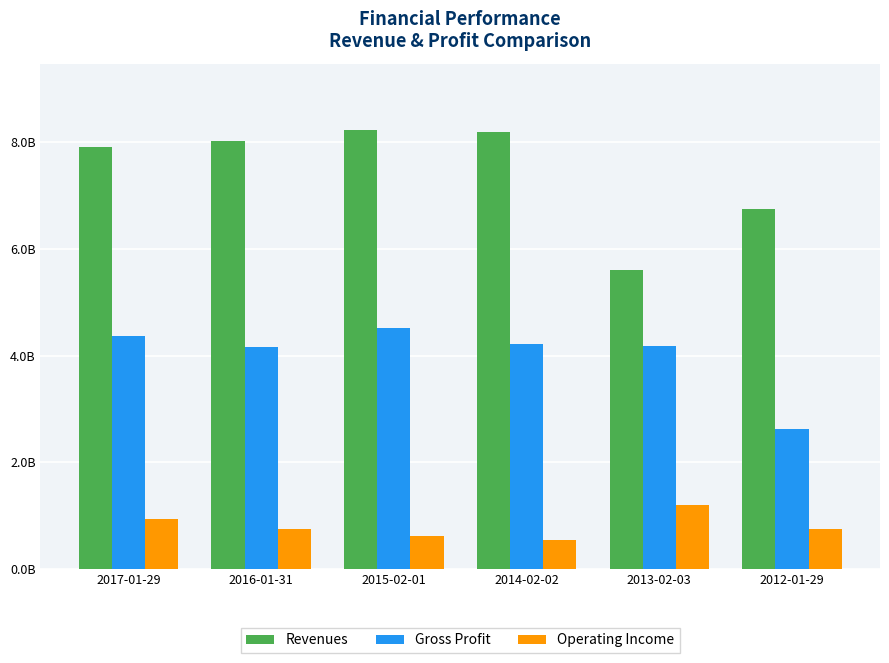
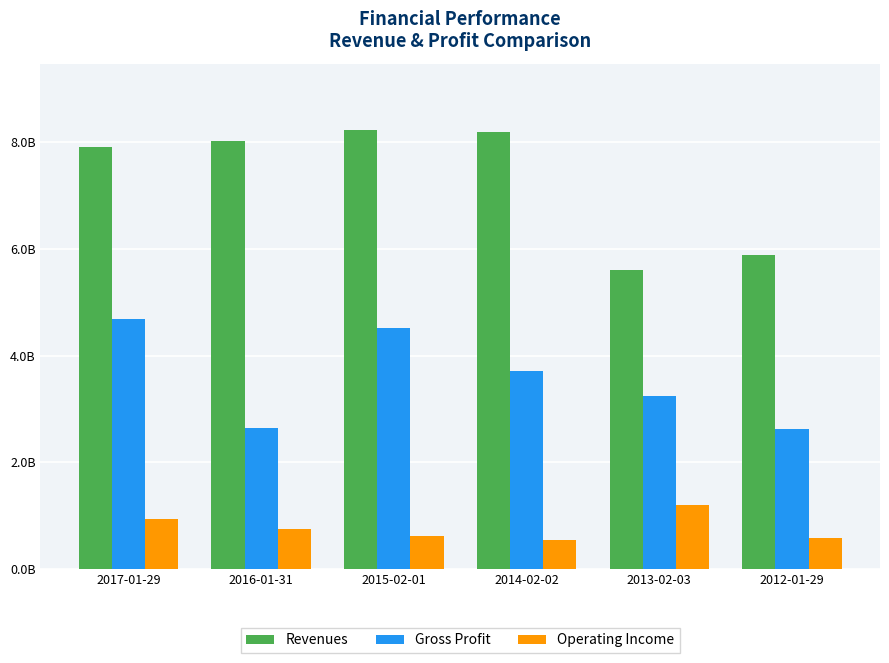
Gross Profit, 2017-01-29: 4400000000 -> 4700000000
Gross Profit, 2016-01-31: 4200000000 -> 2600000000
Gross Profit, 2014-02-02: 4200000000 -> 3700000000
Gross Profit, 2013-02-03: 4200000000 -> 3200000000
Revenues, 2012-01-29: 6700000000 -> 5900000000
Operating Income, 2012-01-29: 700000000 -> 600000000
